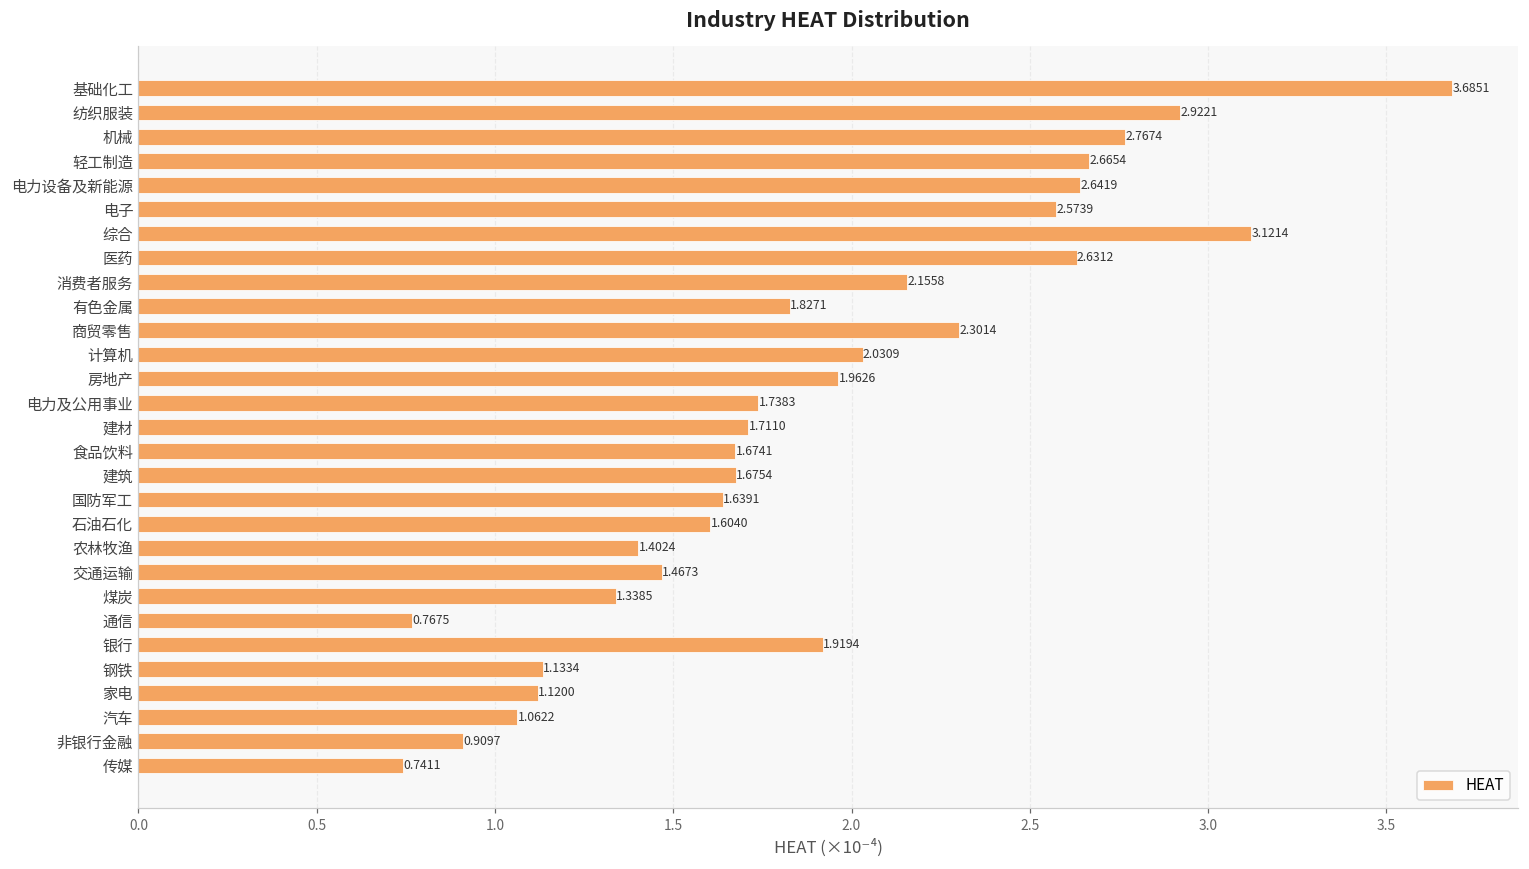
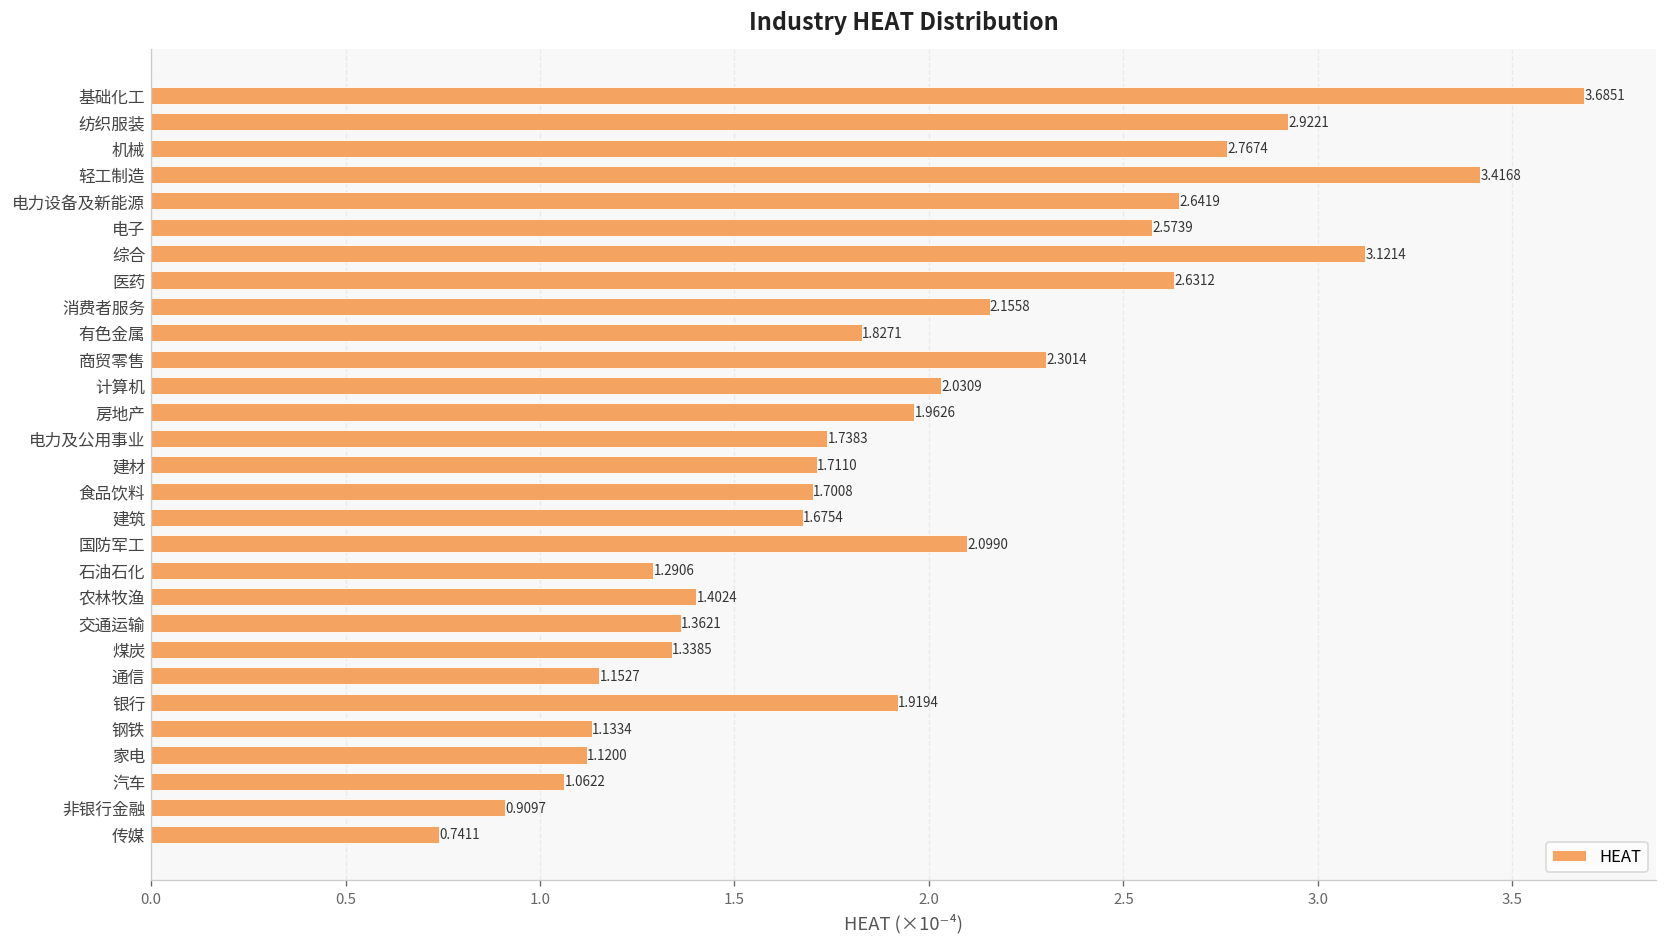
轻工制造: 2.6654 -> 3.4168
食品饮料: 1.6741 -> 1.7008
国防军工: 1.6391 -> 2.0990
石油石化: 1.6040 -> 1.2906
交通运输: 1.4673 -> 1.3621
通信: 0.7675 -> 1.1527
